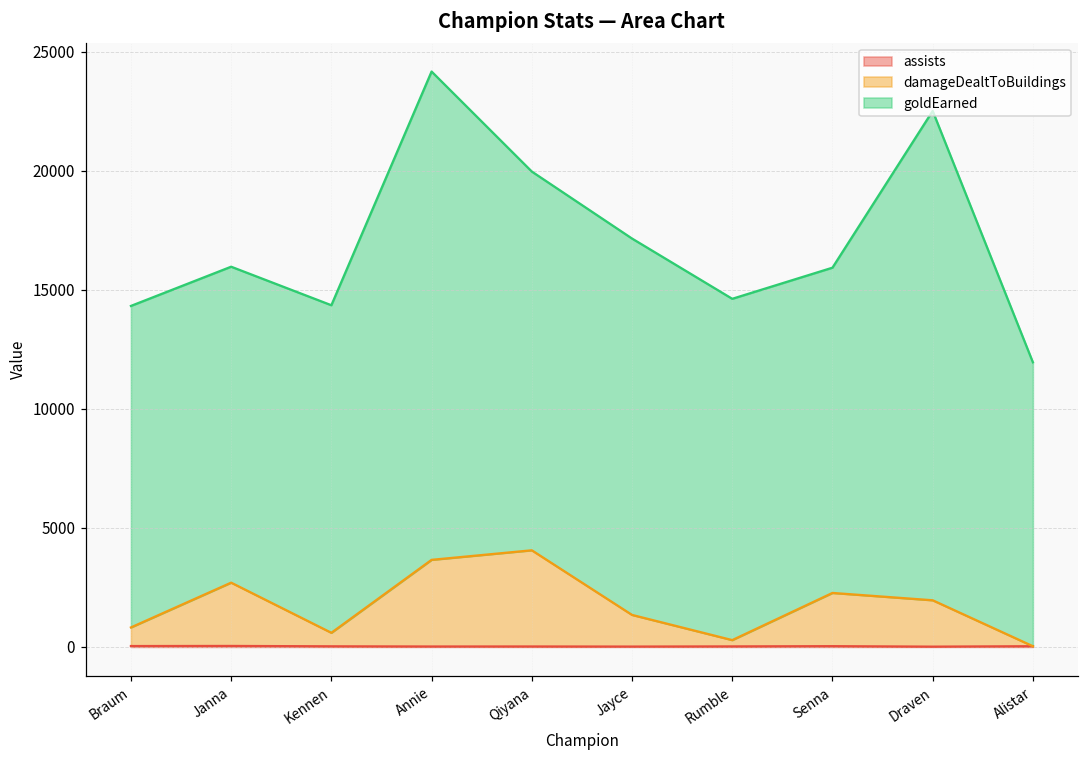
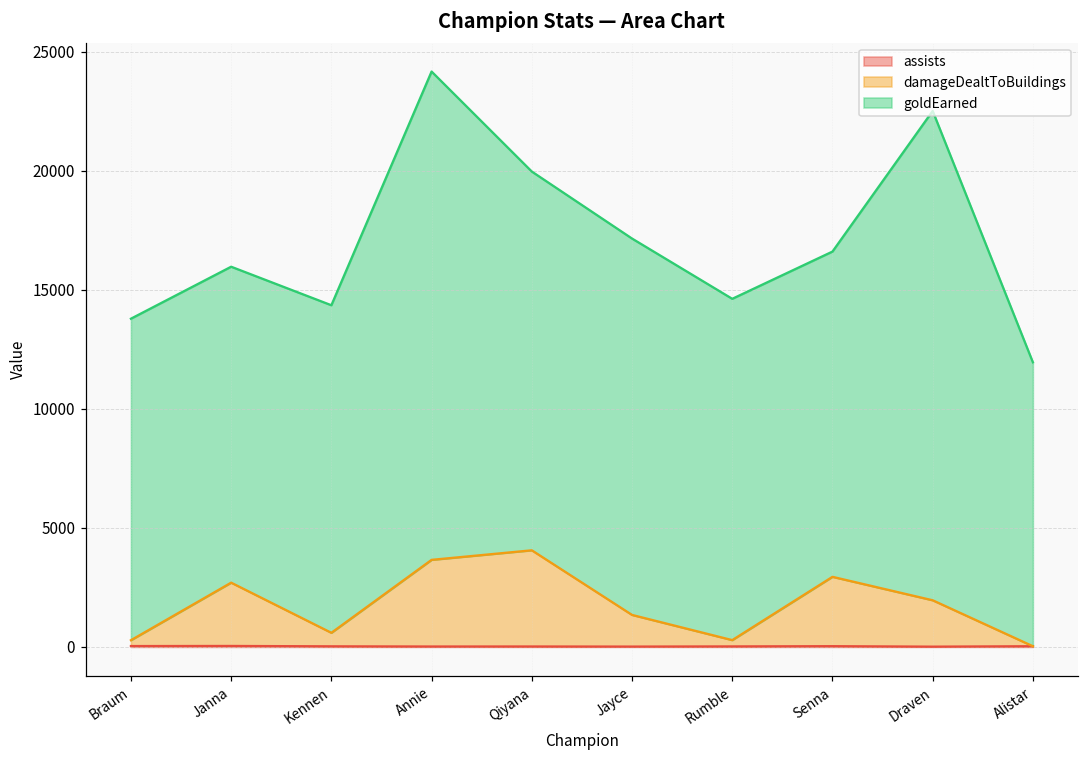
damageDealtToBuildings, Braum: 800 -> 200
damageDealtToBuildings, Senna: 2200 -> 2900
